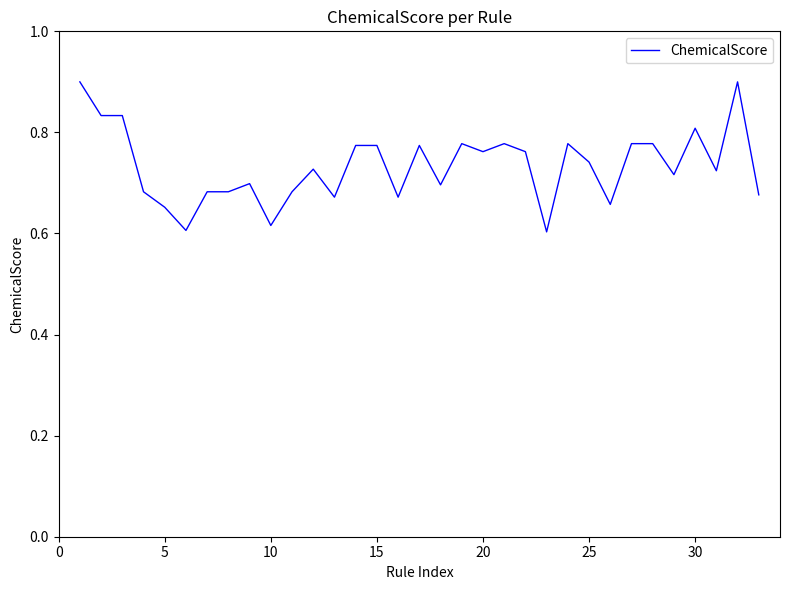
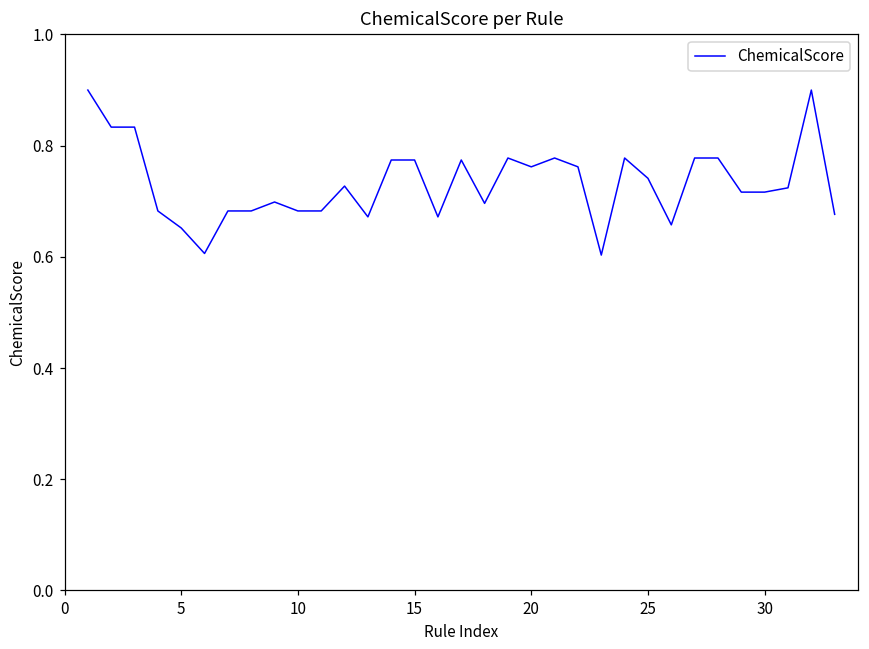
10: 0.62 -> 0.68
30: 0.81 -> 0.72
